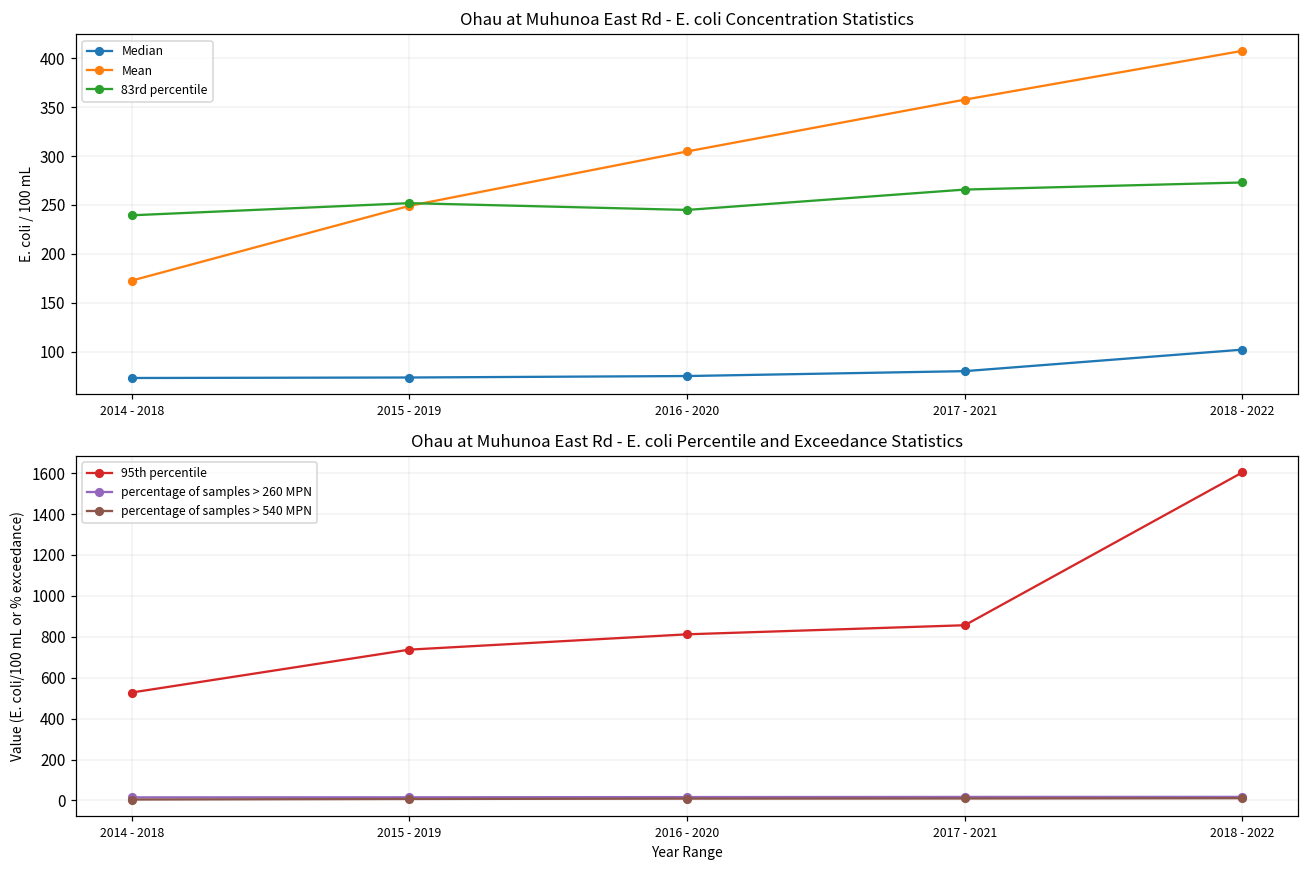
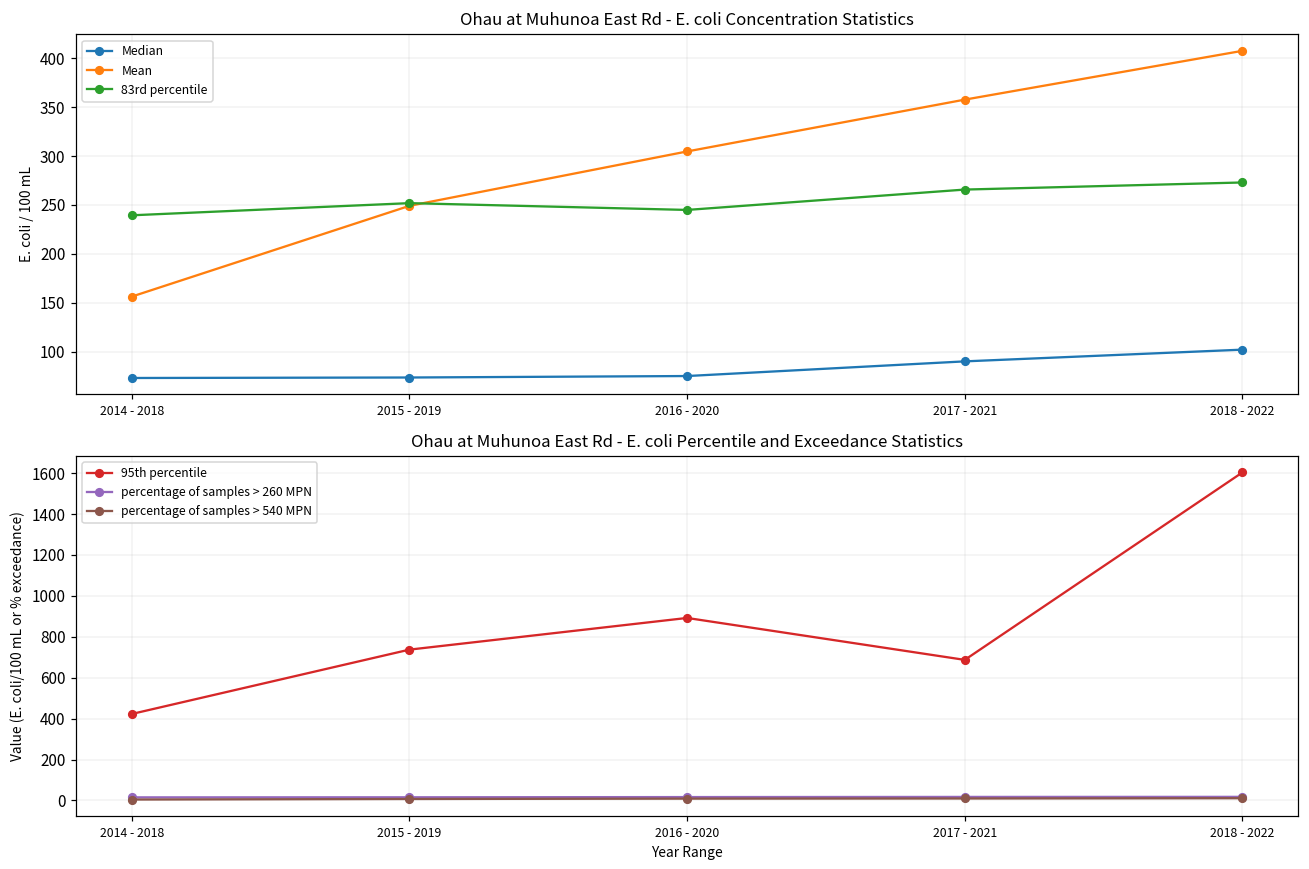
Ohau at Muhunoa East Rd - E. coli Concentration Statistics, Mean, 2014 - 2018: 170 -> 160
Ohau at Muhunoa East Rd - E. coli Concentration Statistics, Median, 2017 - 2021: 80 -> 90
Ohau at Muhunoa East Rd - E. coli Percentile and Exceedance Statistics, 95th percentile, 2014 - 2018: 530 -> 420
Ohau at Muhunoa East Rd - E. coli Percentile and Exceedance Statistics, 95th percentile, 2016 - 2020: 810 -> 890
Ohau at Muhunoa East Rd - E. coli Percentile and Exceedance Statistics, 95th percentile, 2017 - 2021: 860 -> 690
